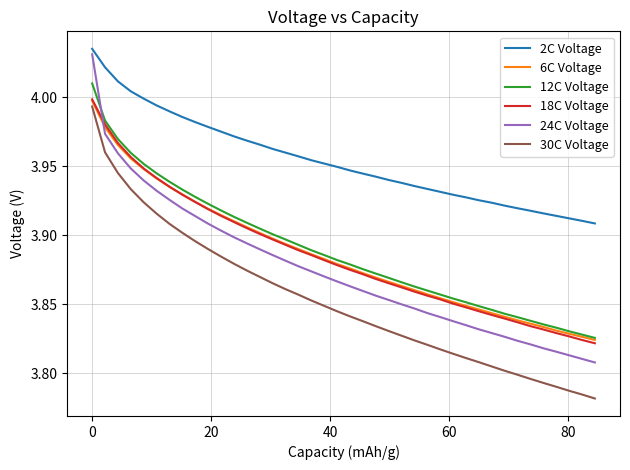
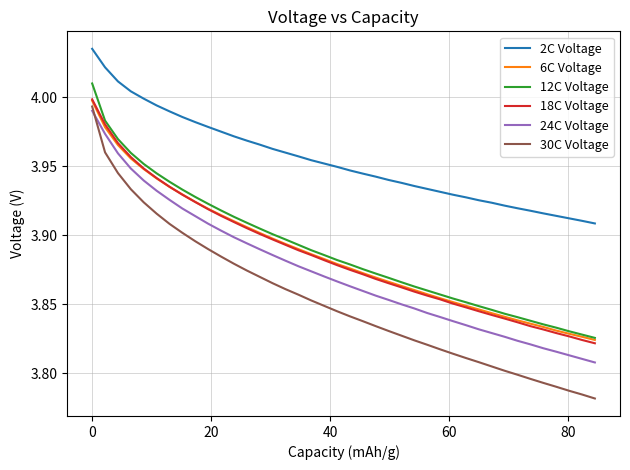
24C Voltage, 0: 4.031 -> 3.990
